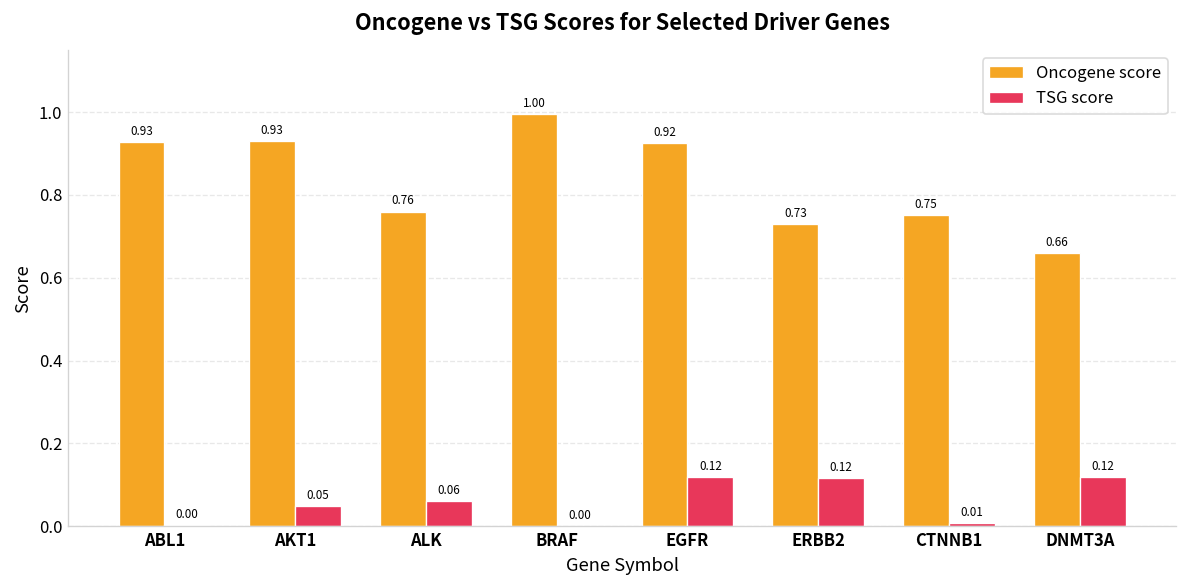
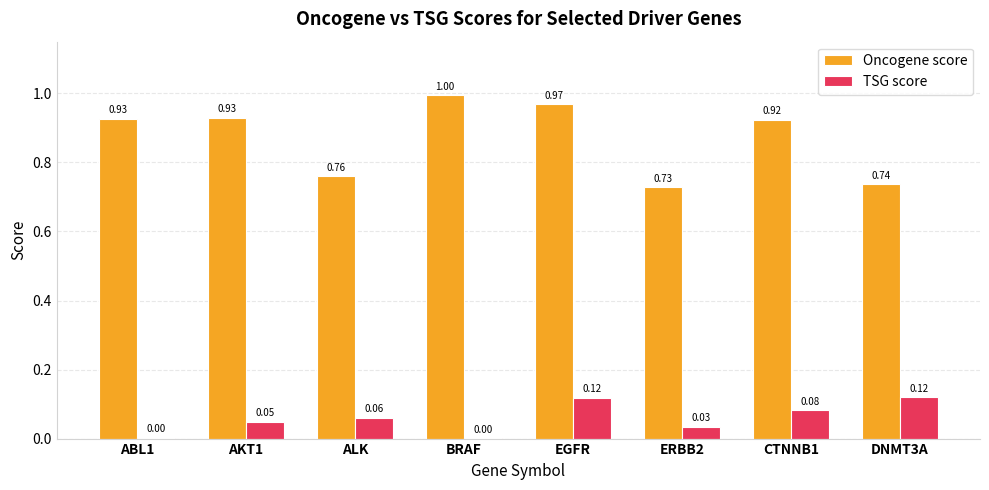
Oncogene score, EGFR: 0.92 -> 0.97
TSG score, ERBB2: 0.12 -> 0.03
Oncogene score, CTNNB1: 0.75 -> 0.92
TSG score, CTNNB1: 0.01 -> 0.08
Oncogene score, DNMT3A: 0.66 -> 0.74
